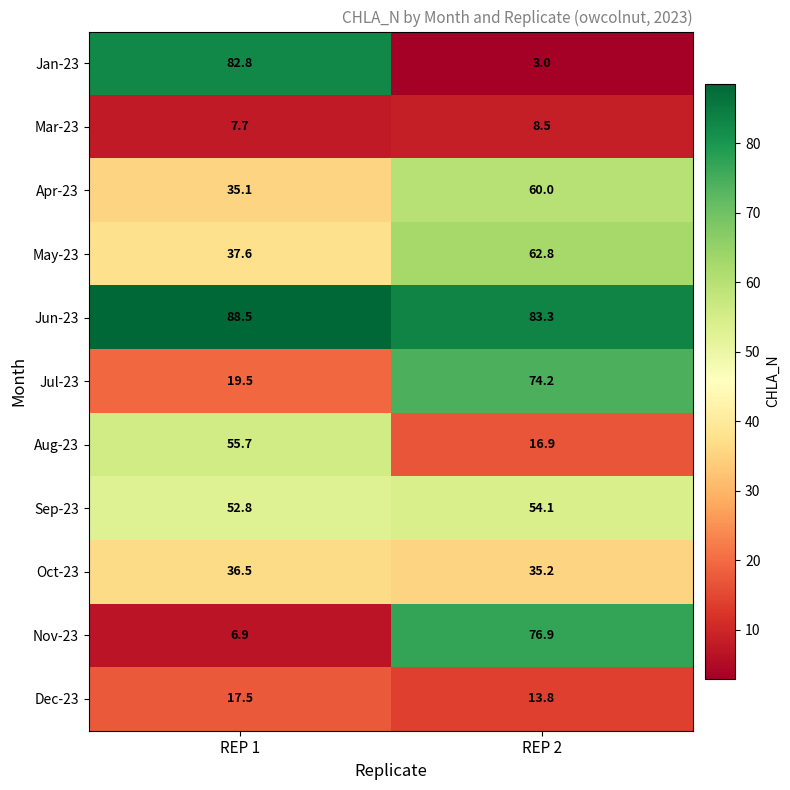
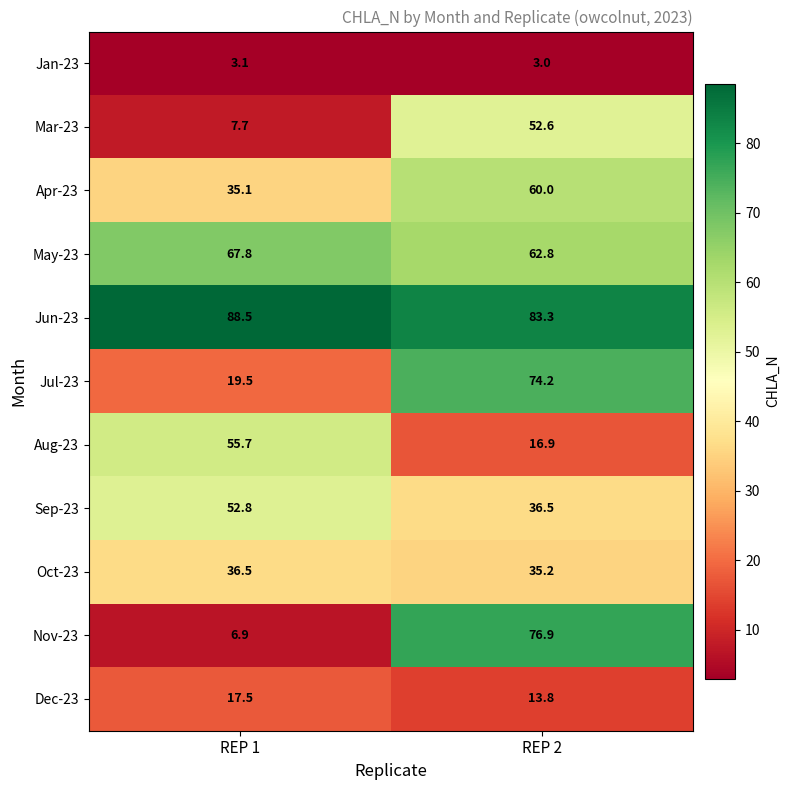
Jan-23, REP 1: 82.8 -> 3.1
Mar-23, REP 2: 8.5 -> 52.6
May-23, REP 1: 37.6 -> 67.8
Sep-23, REP 2: 54.1 -> 36.5
